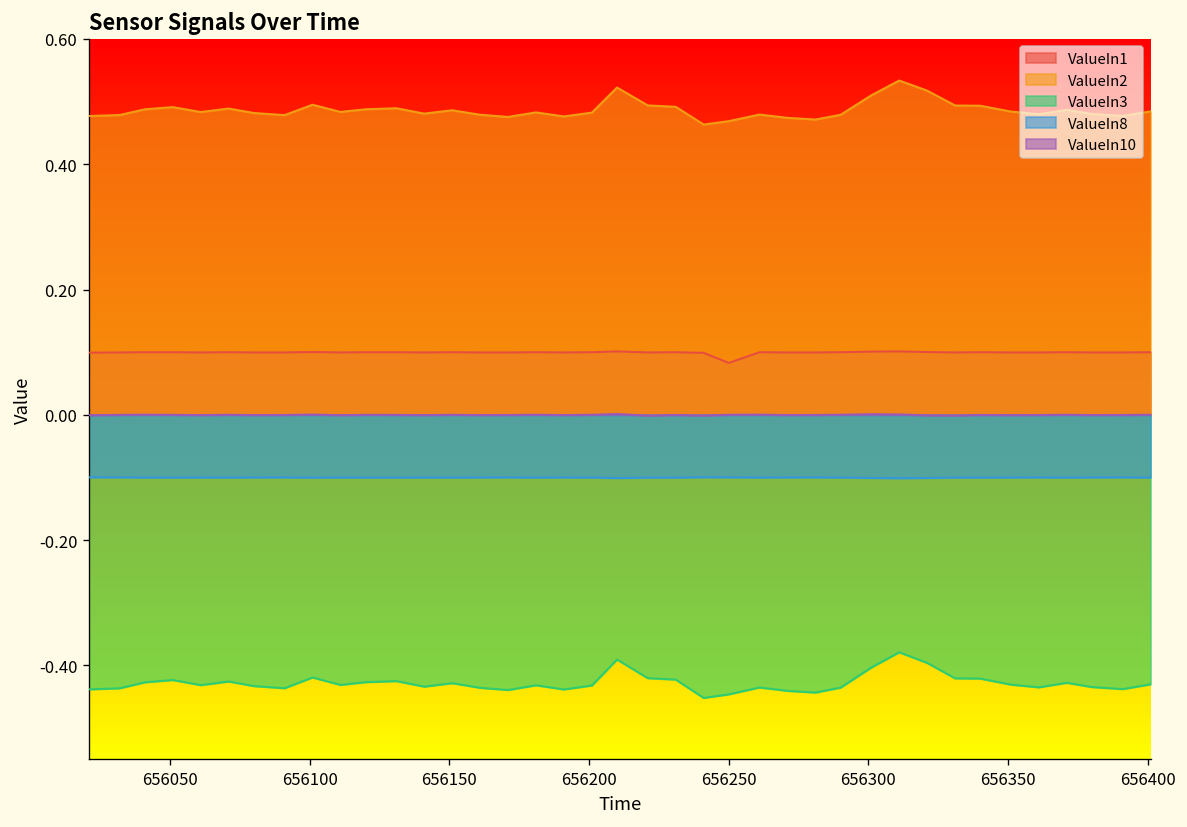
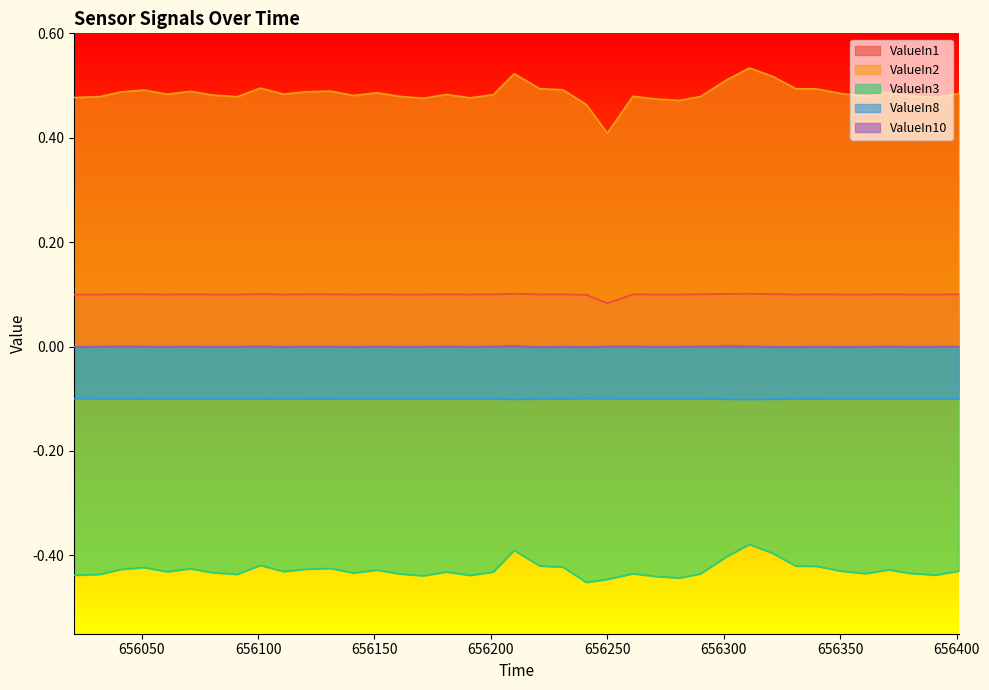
ValueIn2, 656250: 0.47 -> 0.41
